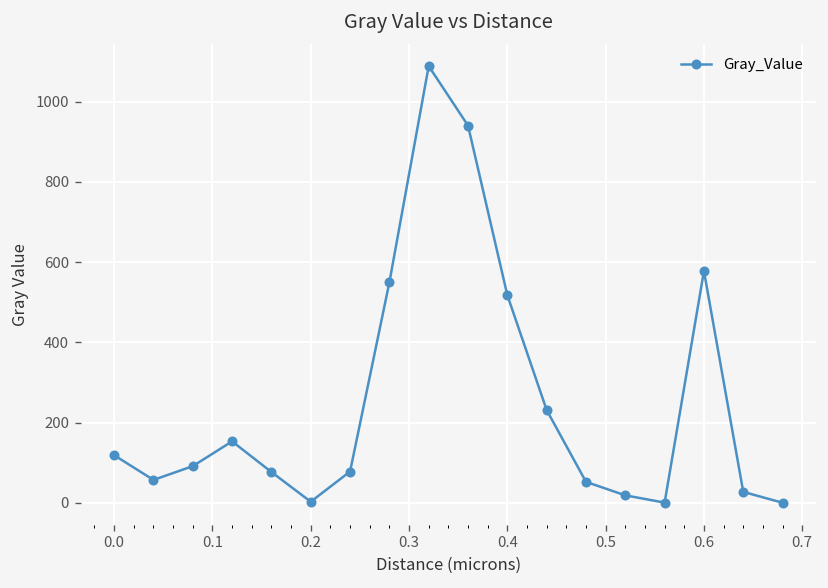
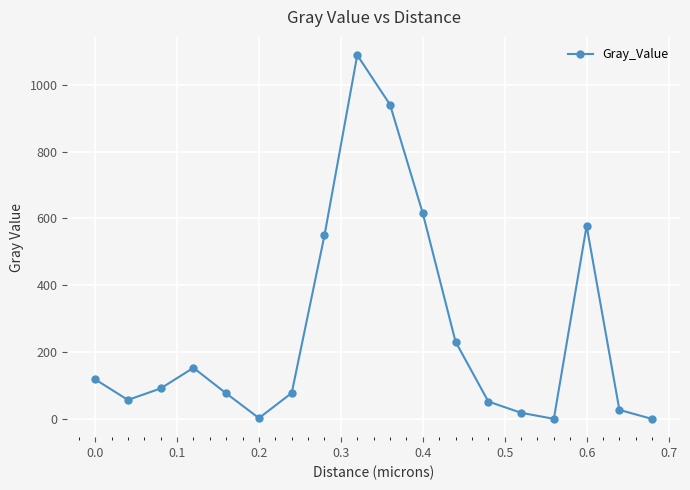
0.4: 520 -> 620
